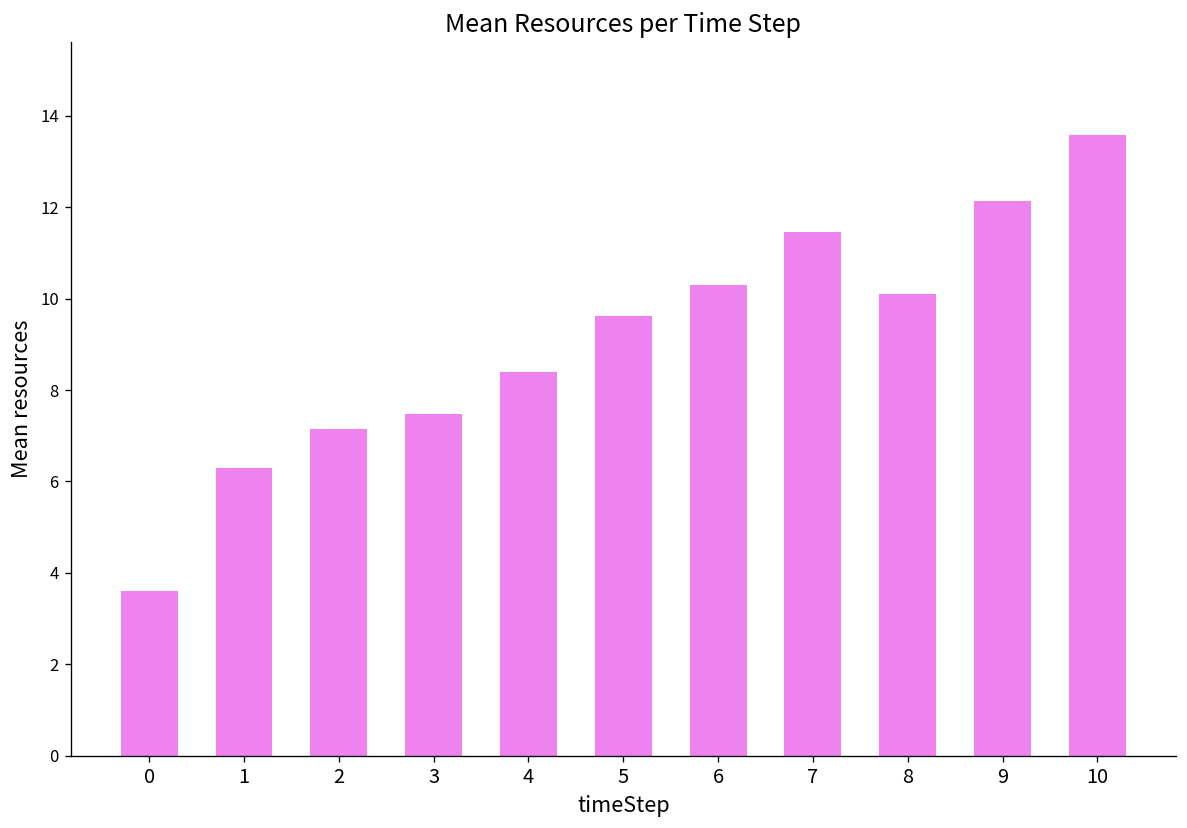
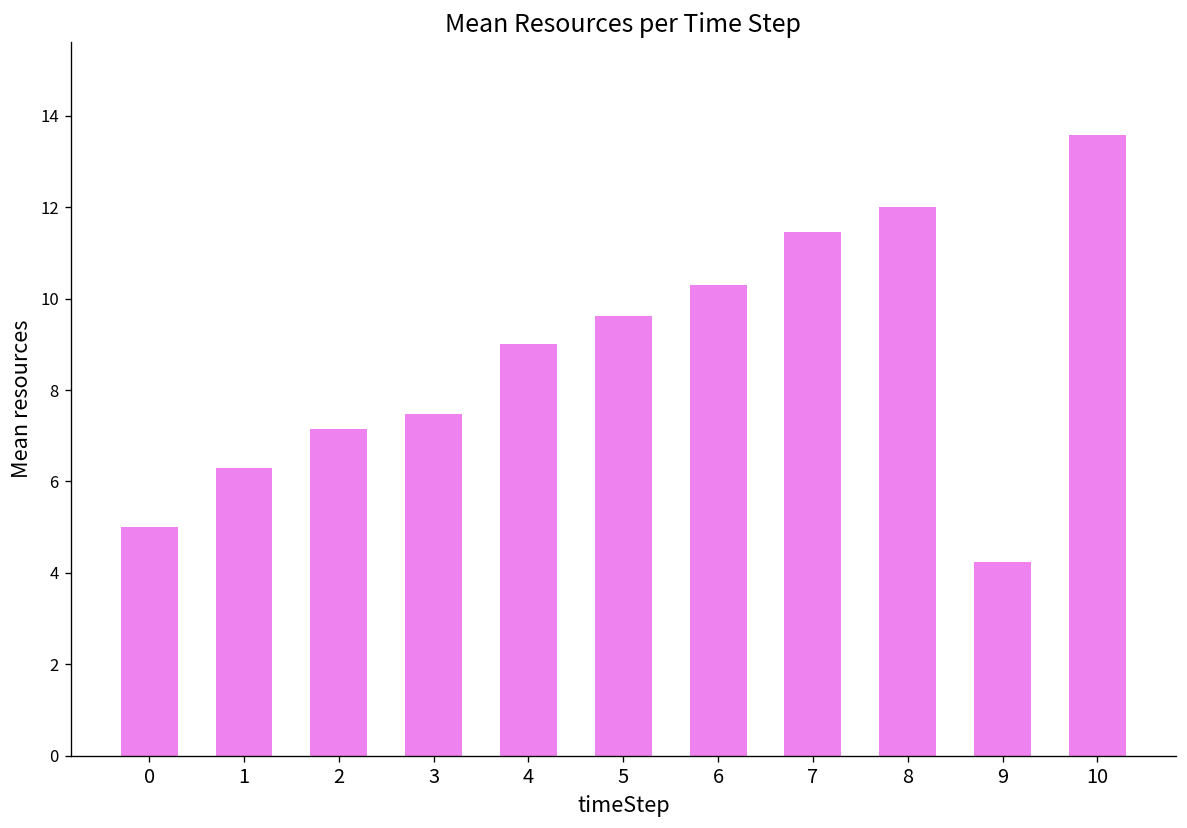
0: 3.6 -> 5.0
4: 8.4 -> 9.0
8: 10.1 -> 12.0
9: 12.1 -> 4.2
